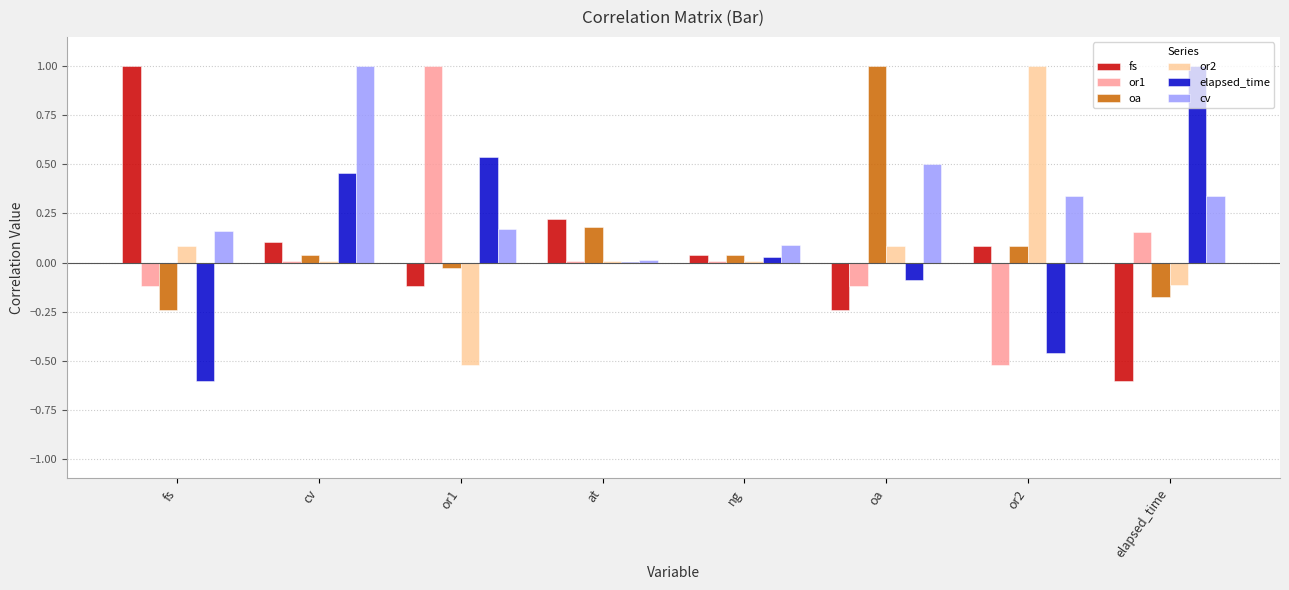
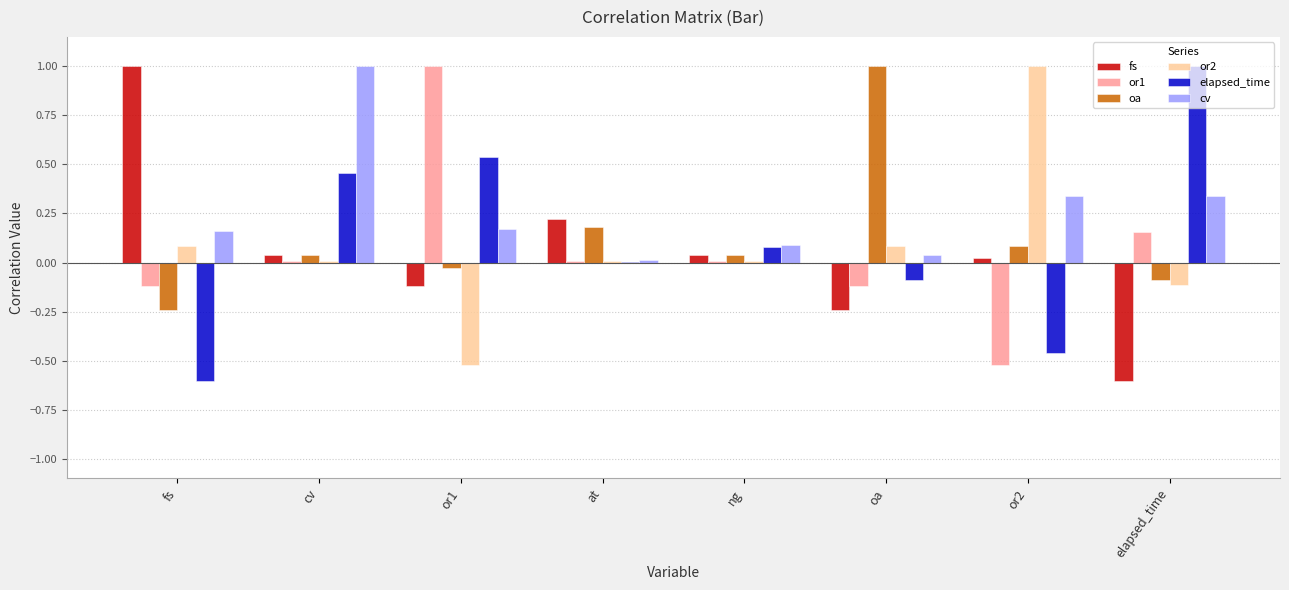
fs, cv: 0.10 -> 0.04
elapsed_time, ng: 0.03 -> 0.08
cv, oa: 0.50 -> 0.04
fs, or2: 0.08 -> 0.02
oa, elapsed_time: -0.18 -> -0.09
